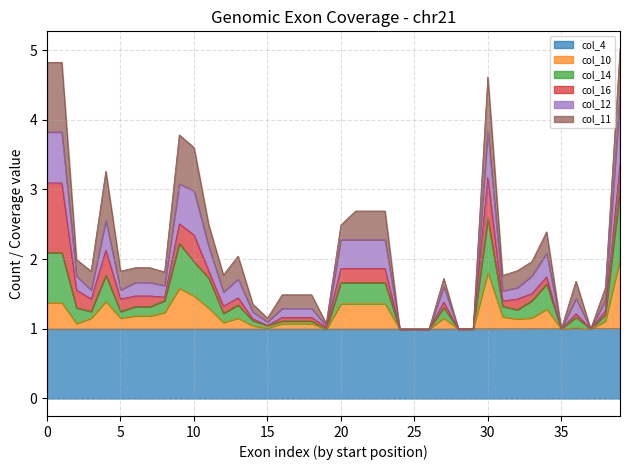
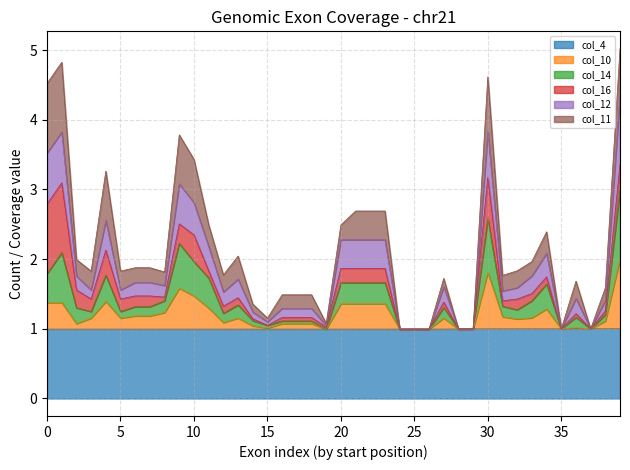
col_14, 0: 0.7 -> 0.4
col_12, 10: 0.6 -> 0.5
